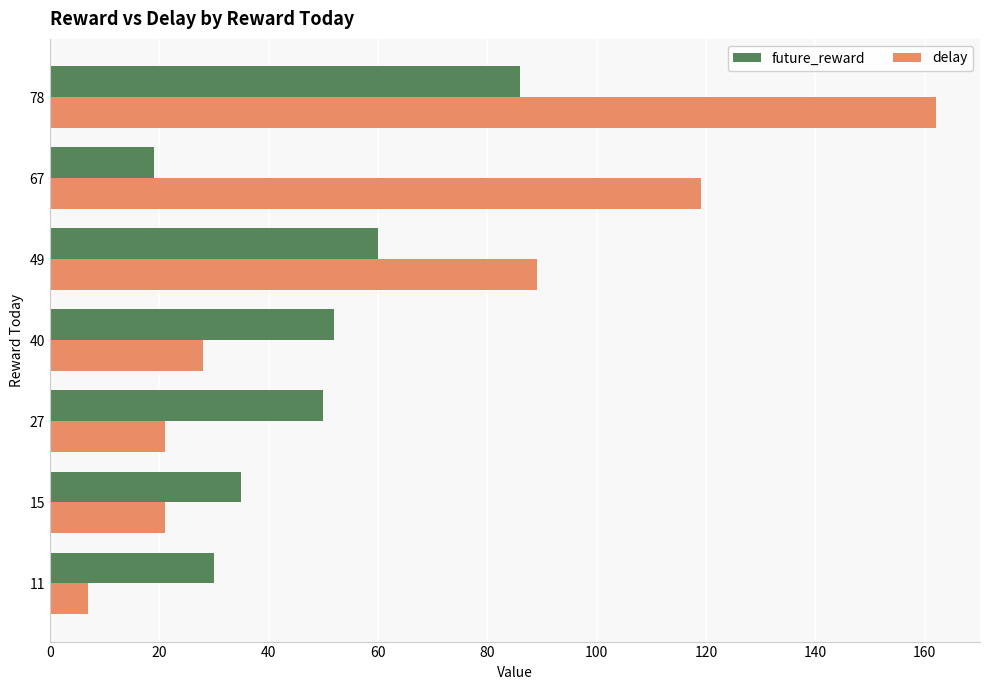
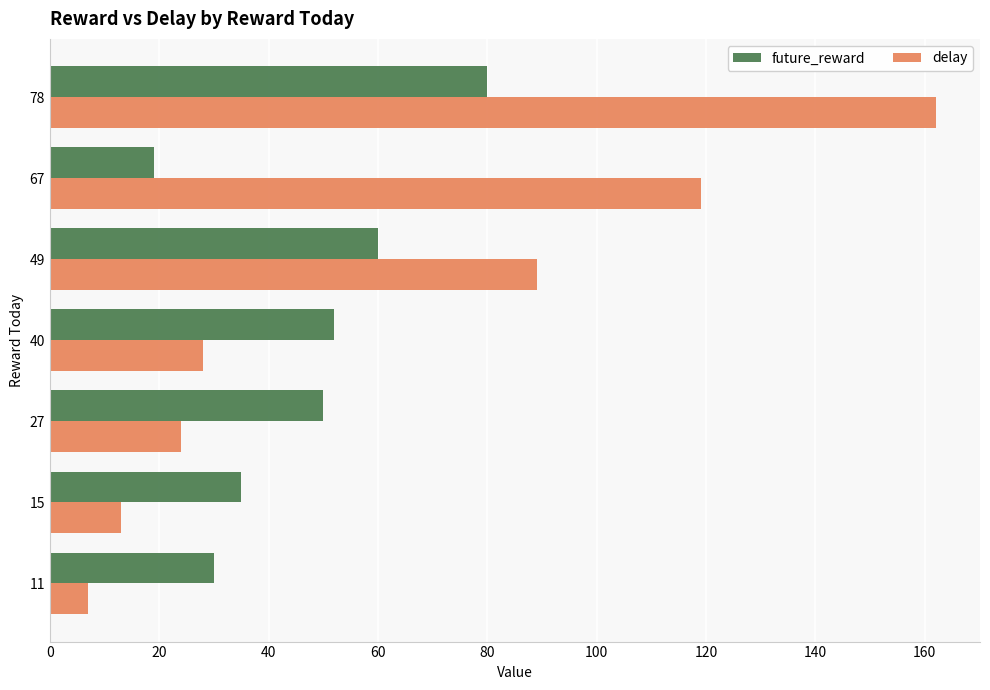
future_reward, 78: 86 -> 80
delay, 27: 21 -> 24
delay, 15: 21 -> 13
